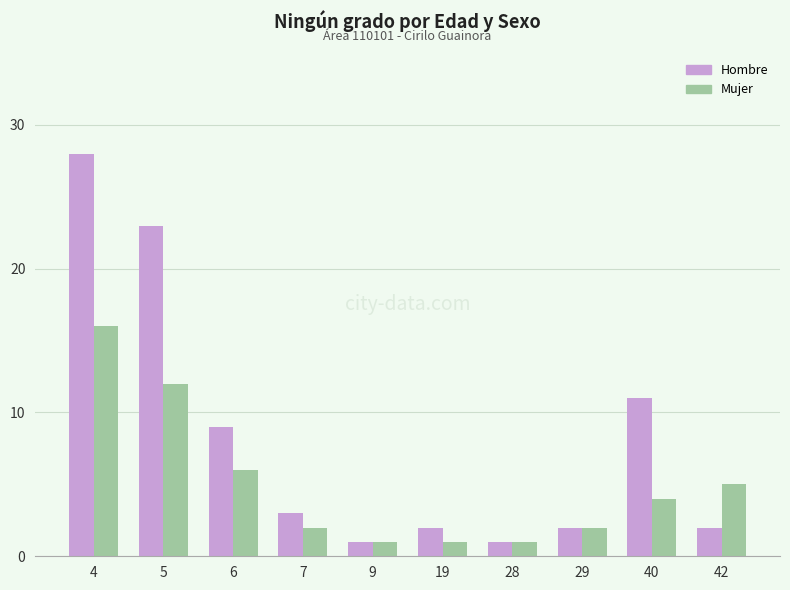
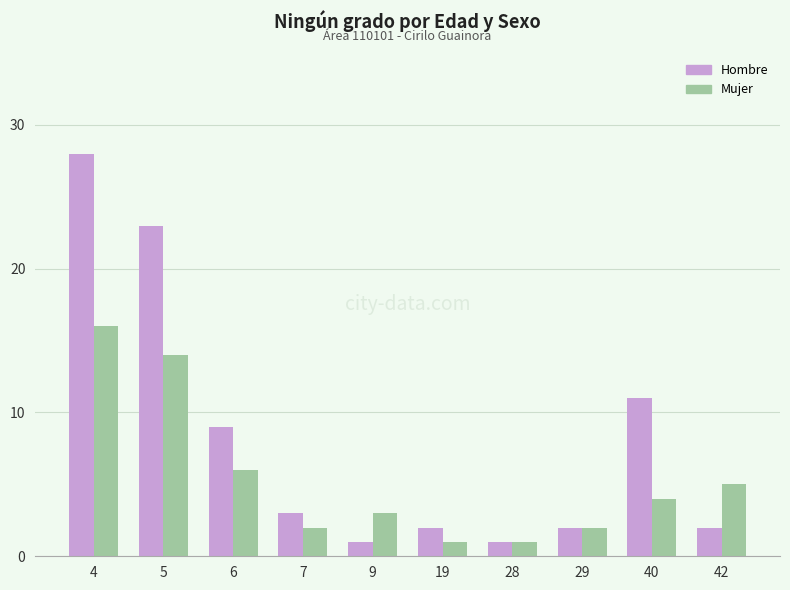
Mujer, 5: 12 -> 14
Mujer, 9: 1 -> 3
